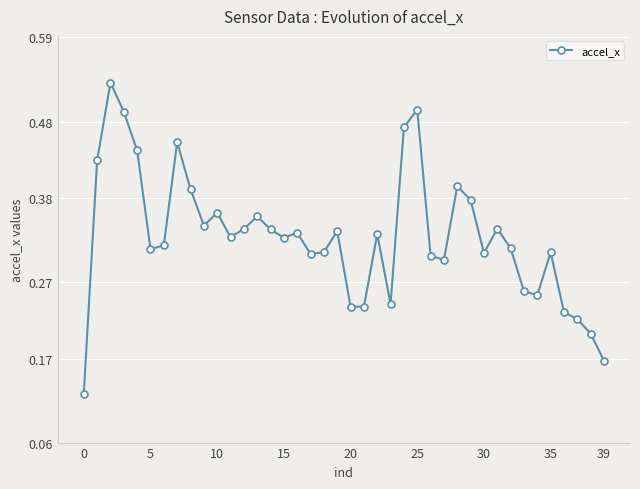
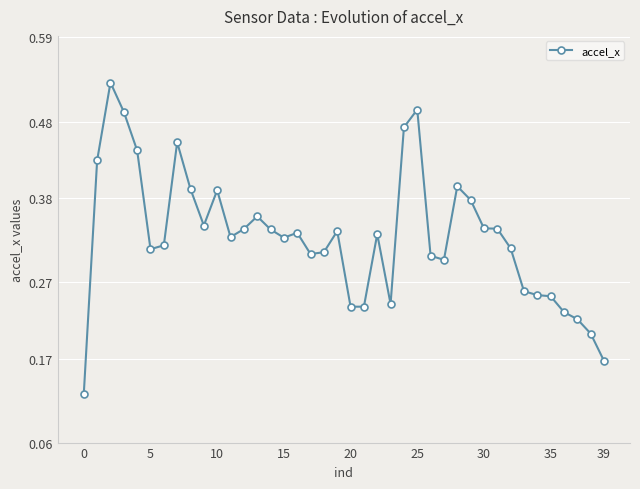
10: 0.36 -> 0.39
30: 0.31 -> 0.34
35: 0.31 -> 0.25
